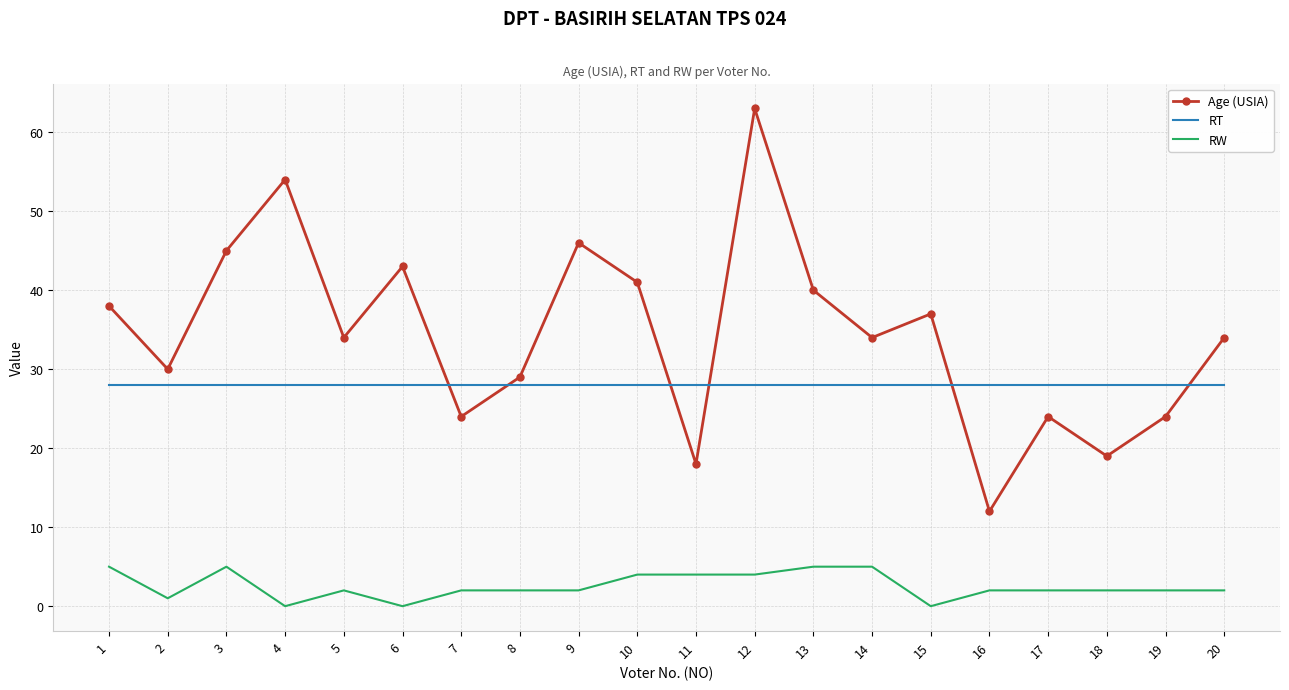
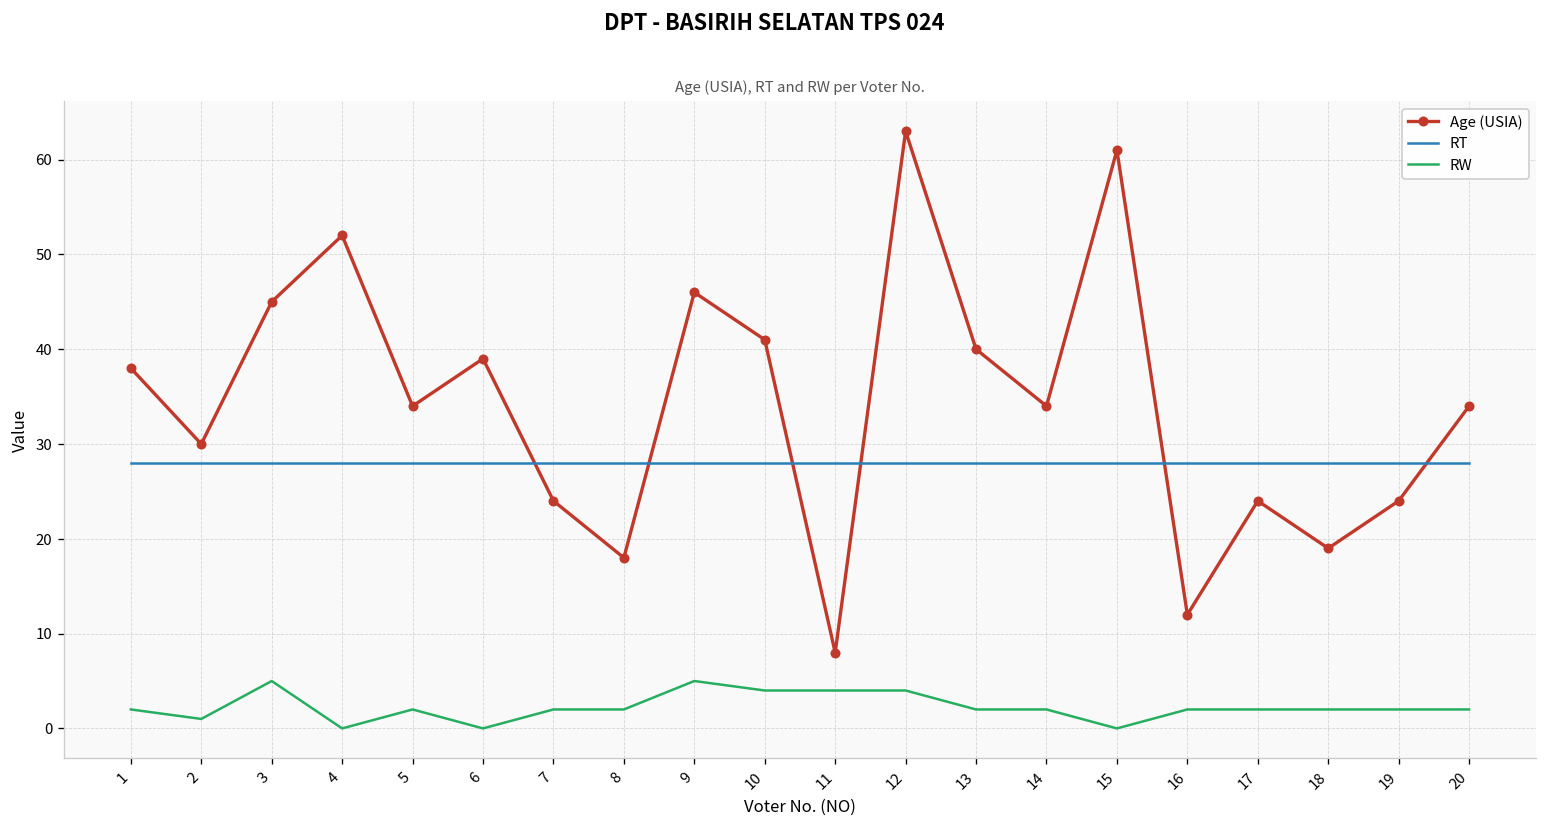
RW, 1: 5 -> 2
Age (USIA), 4: 54 -> 52
Age (USIA), 6: 43 -> 39
Age (USIA), 8: 29 -> 18
RW, 9: 2 -> 5
Age (USIA), 11: 18 -> 8
RW, 13: 5 -> 2
RW, 14: 5 -> 2
Age (USIA), 15: 37 -> 61
